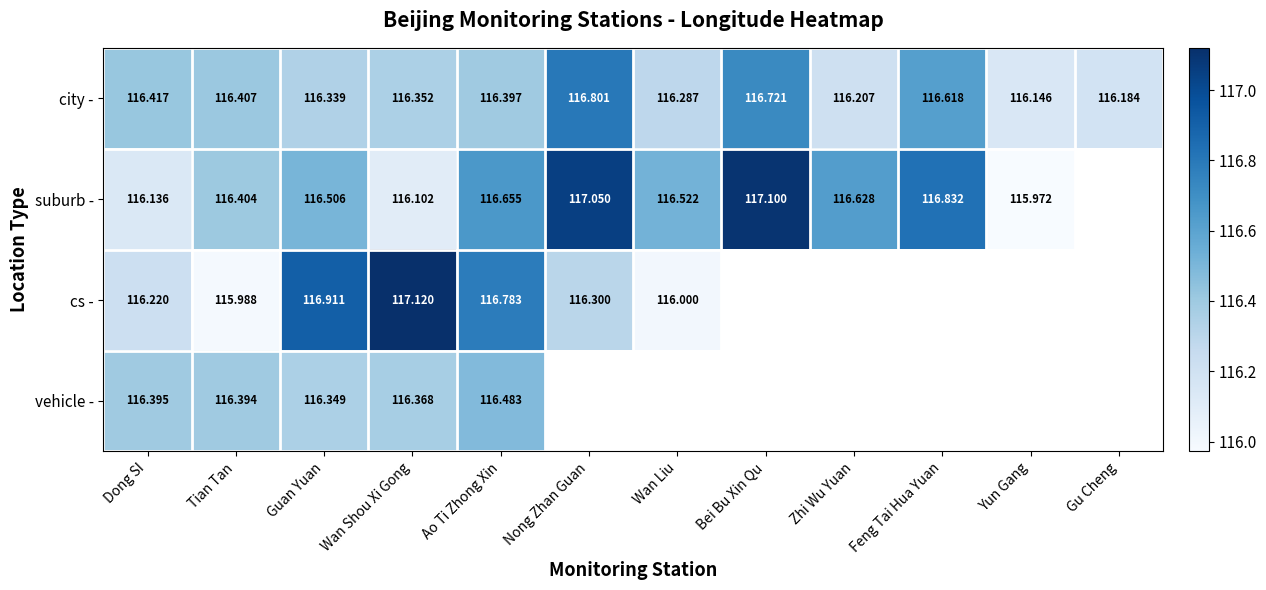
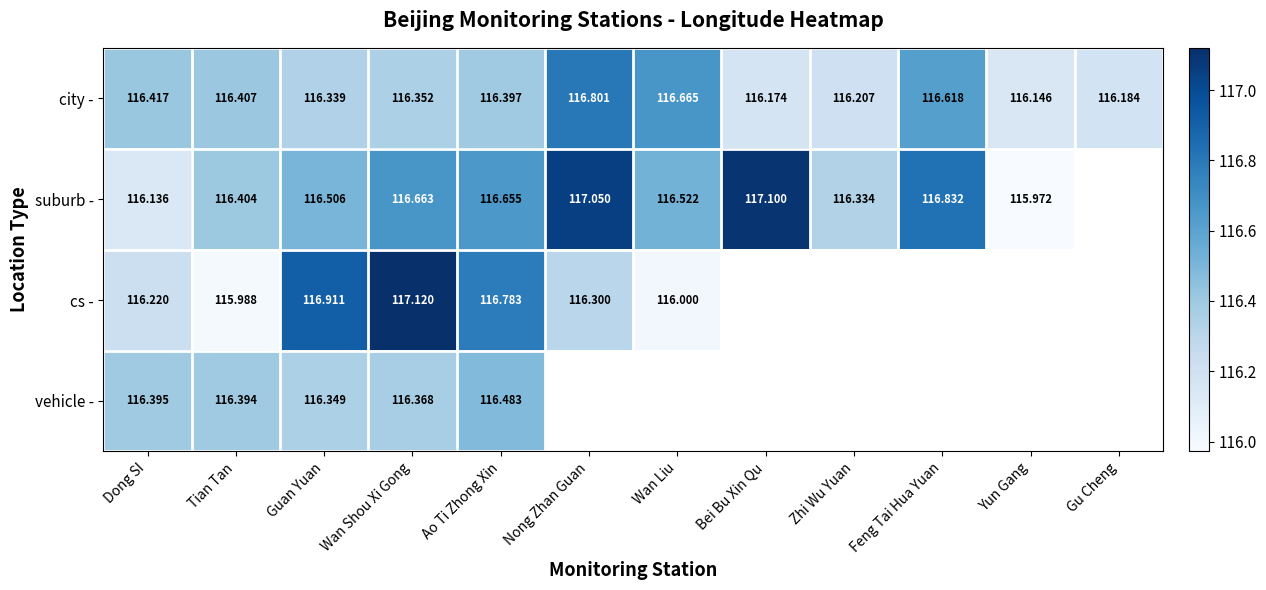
city -, Wan Liu: 116.287 -> 116.665
city -, Bei Bu Xin Qu: 116.721 -> 116.174
suburb -, Wan Shou Xi Gong: 116.102 -> 116.663
suburb -, Zhi Wu Yuan: 116.628 -> 116.334
